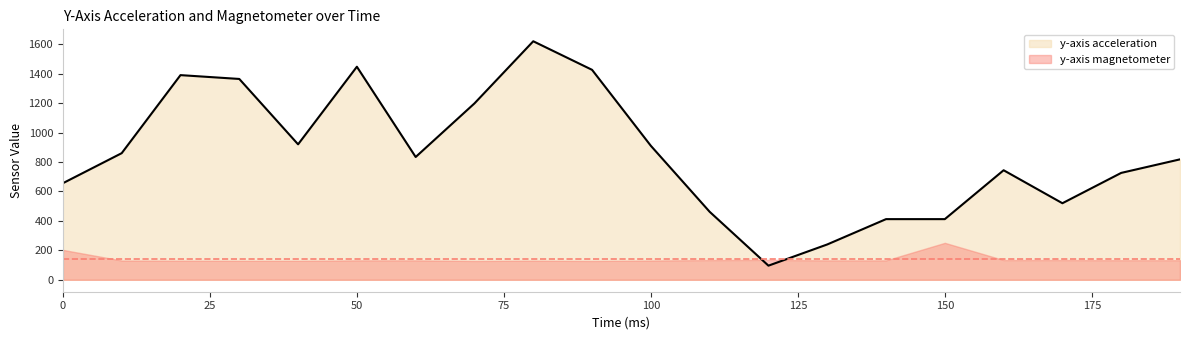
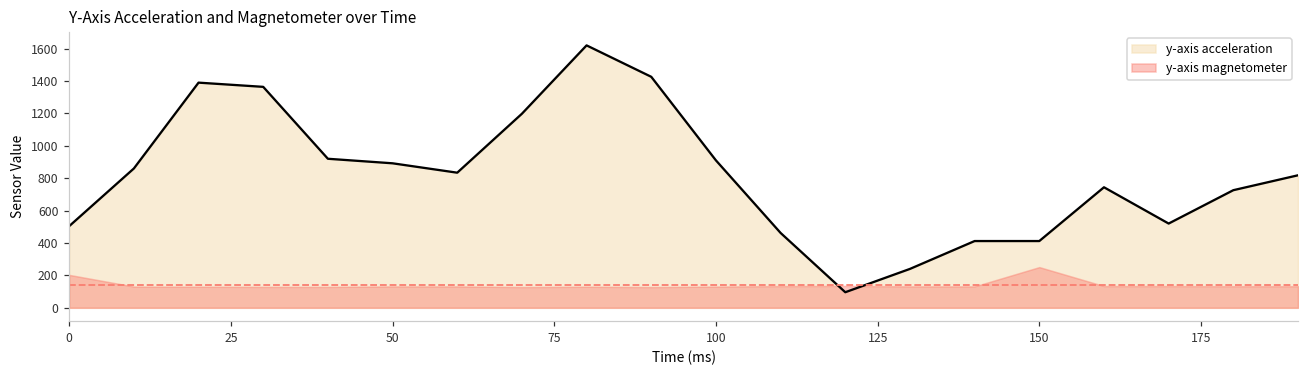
y-axis acceleration, 0: 660 -> 500
y-axis acceleration, 50: 1450 -> 890
